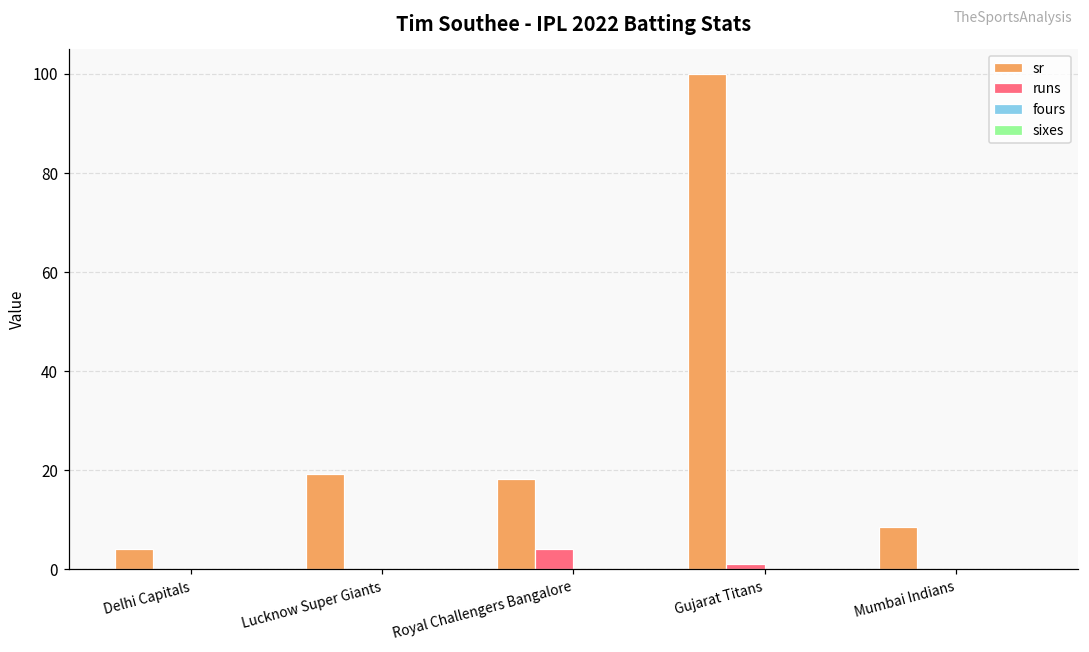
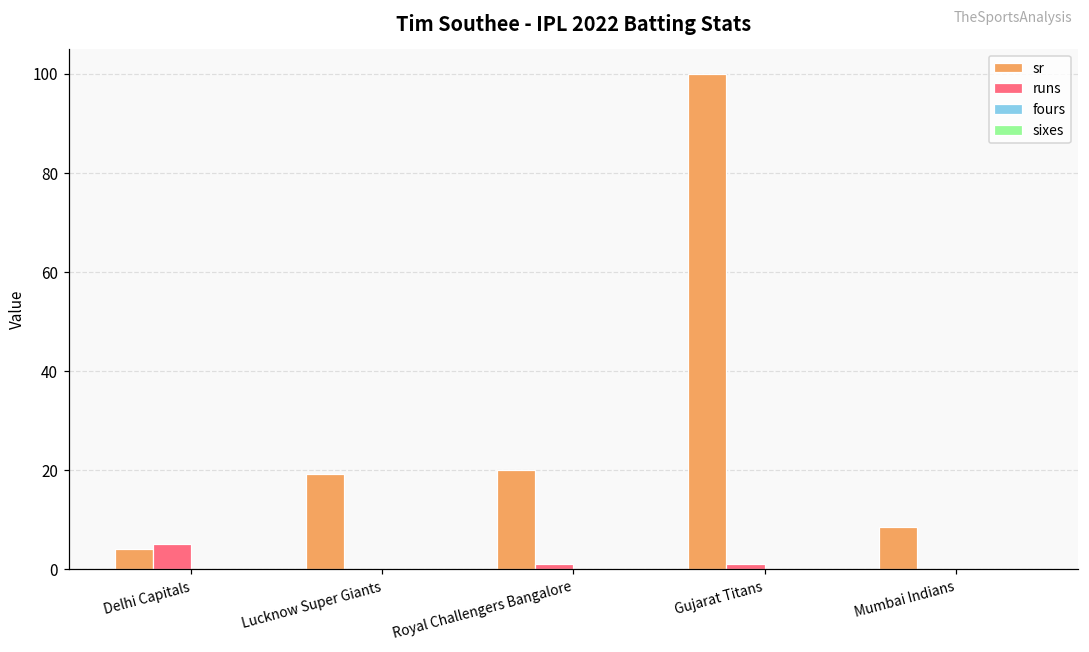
runs, Delhi Capitals: 0 -> 5
sr, Royal Challengers Bangalore: 18 -> 20
runs, Royal Challengers Bangalore: 4 -> 1
